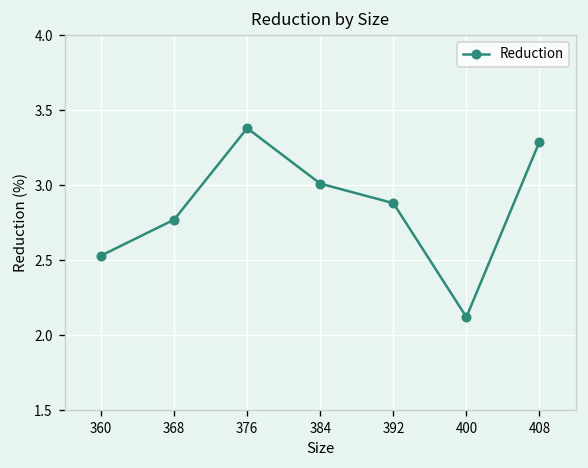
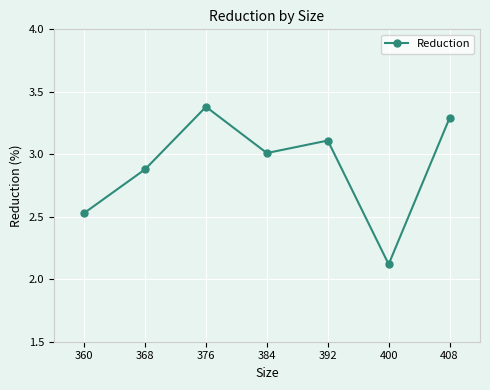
368: 2.77 -> 2.88
392: 2.88 -> 3.11
